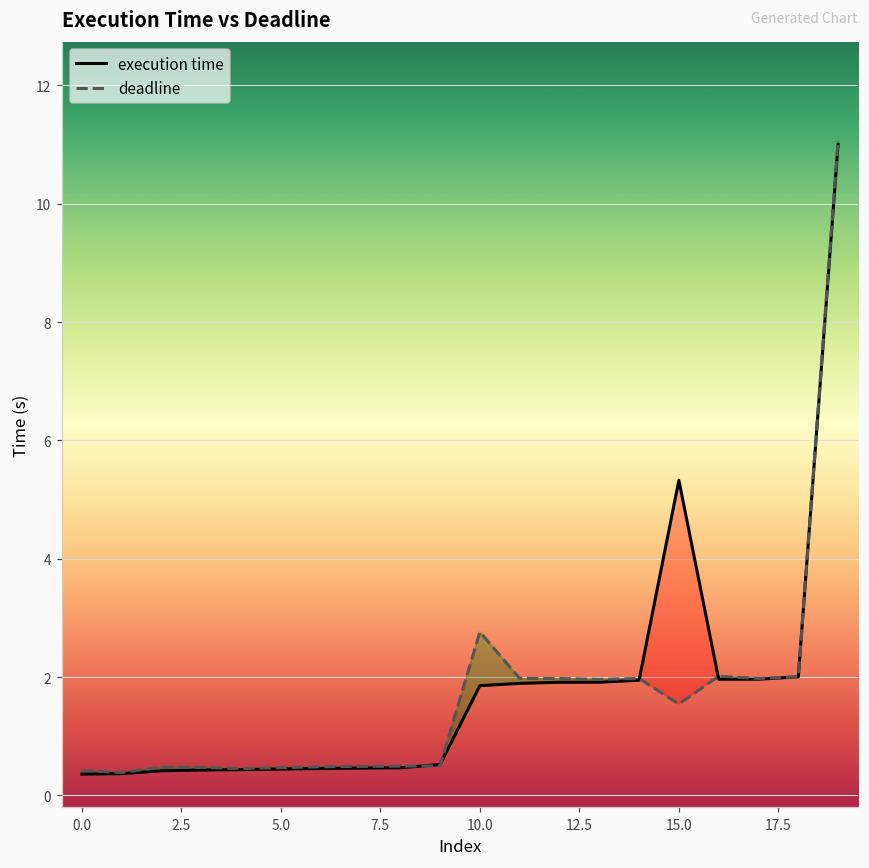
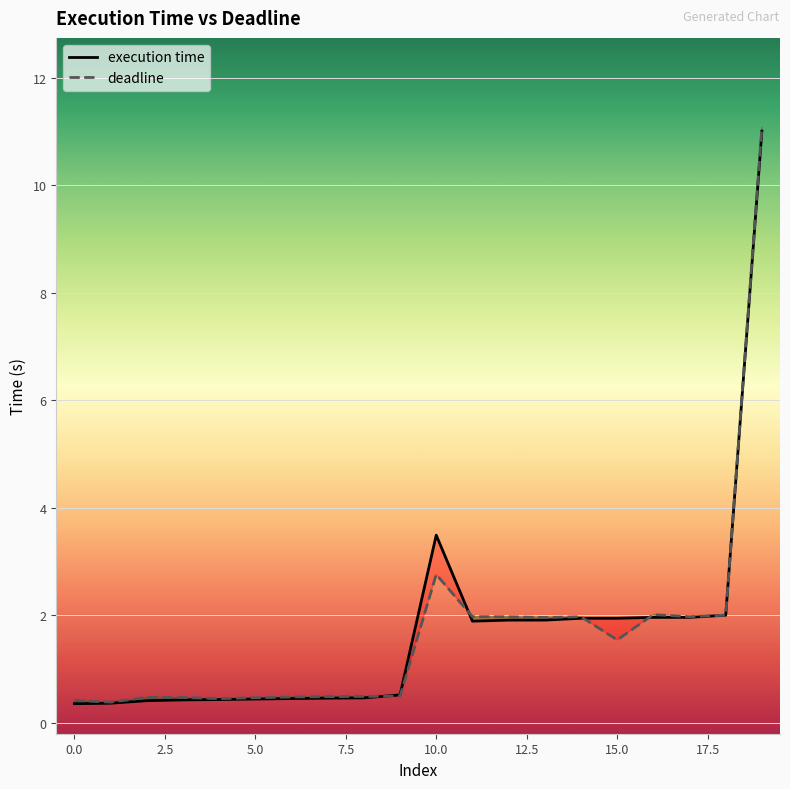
execution time, 10.0: 1.9 -> 3.5
execution time, 15.0: 5.3 -> 1.9
